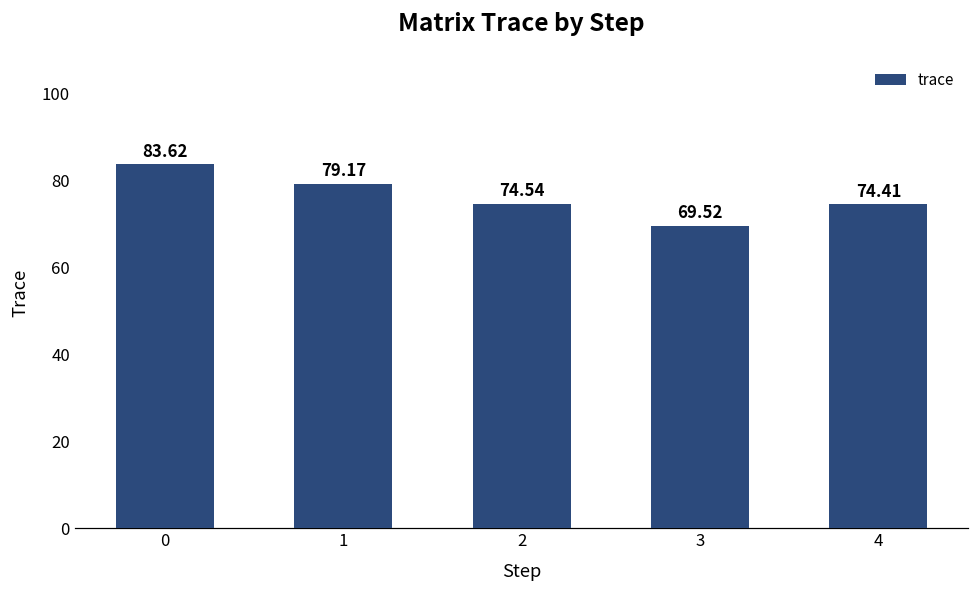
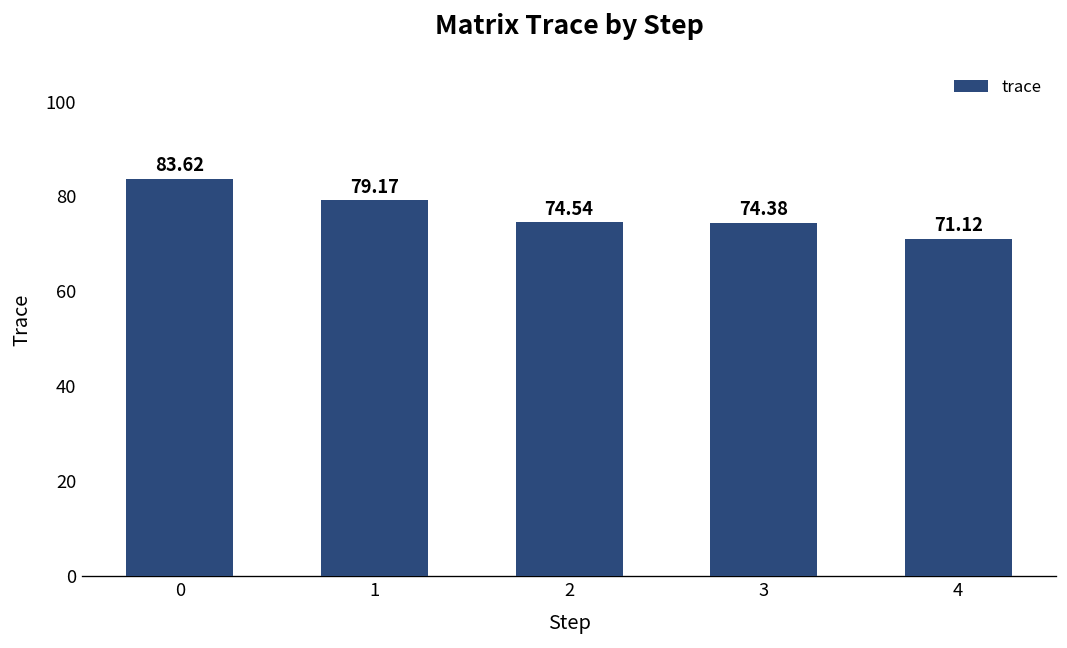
3: 69.52 -> 74.38
4: 74.41 -> 71.12
